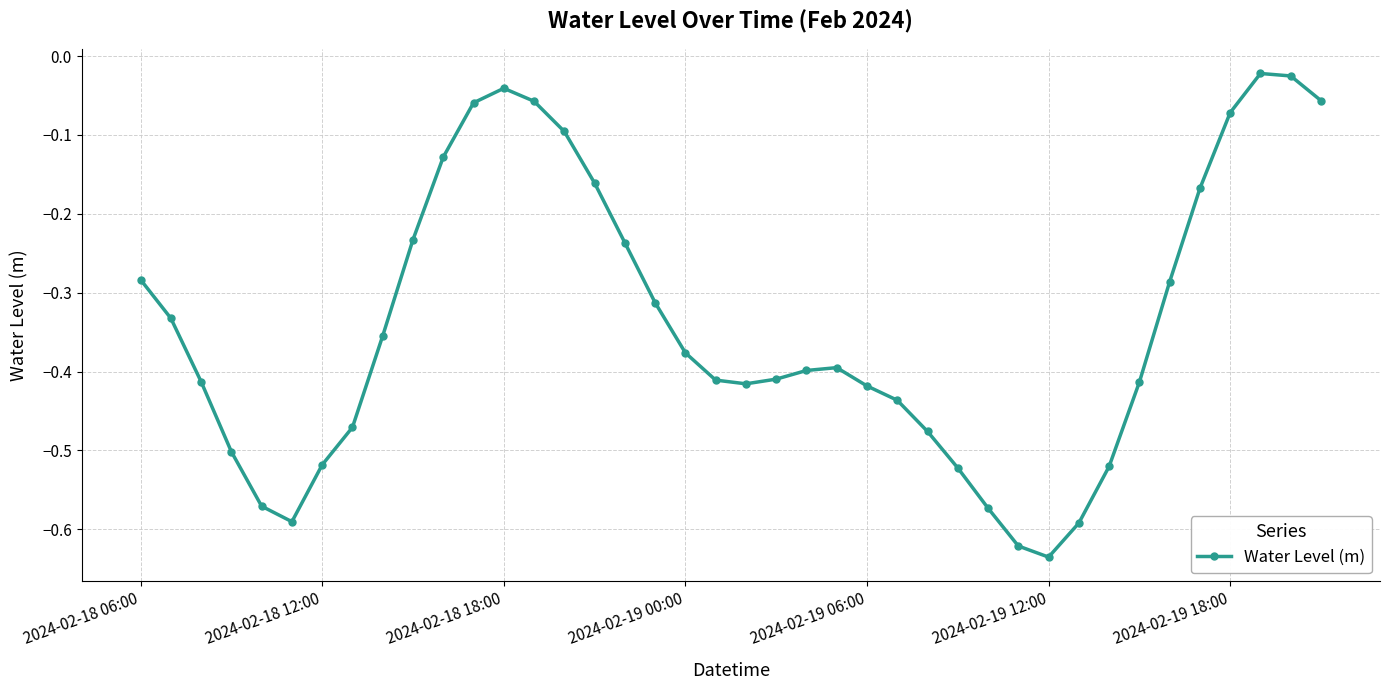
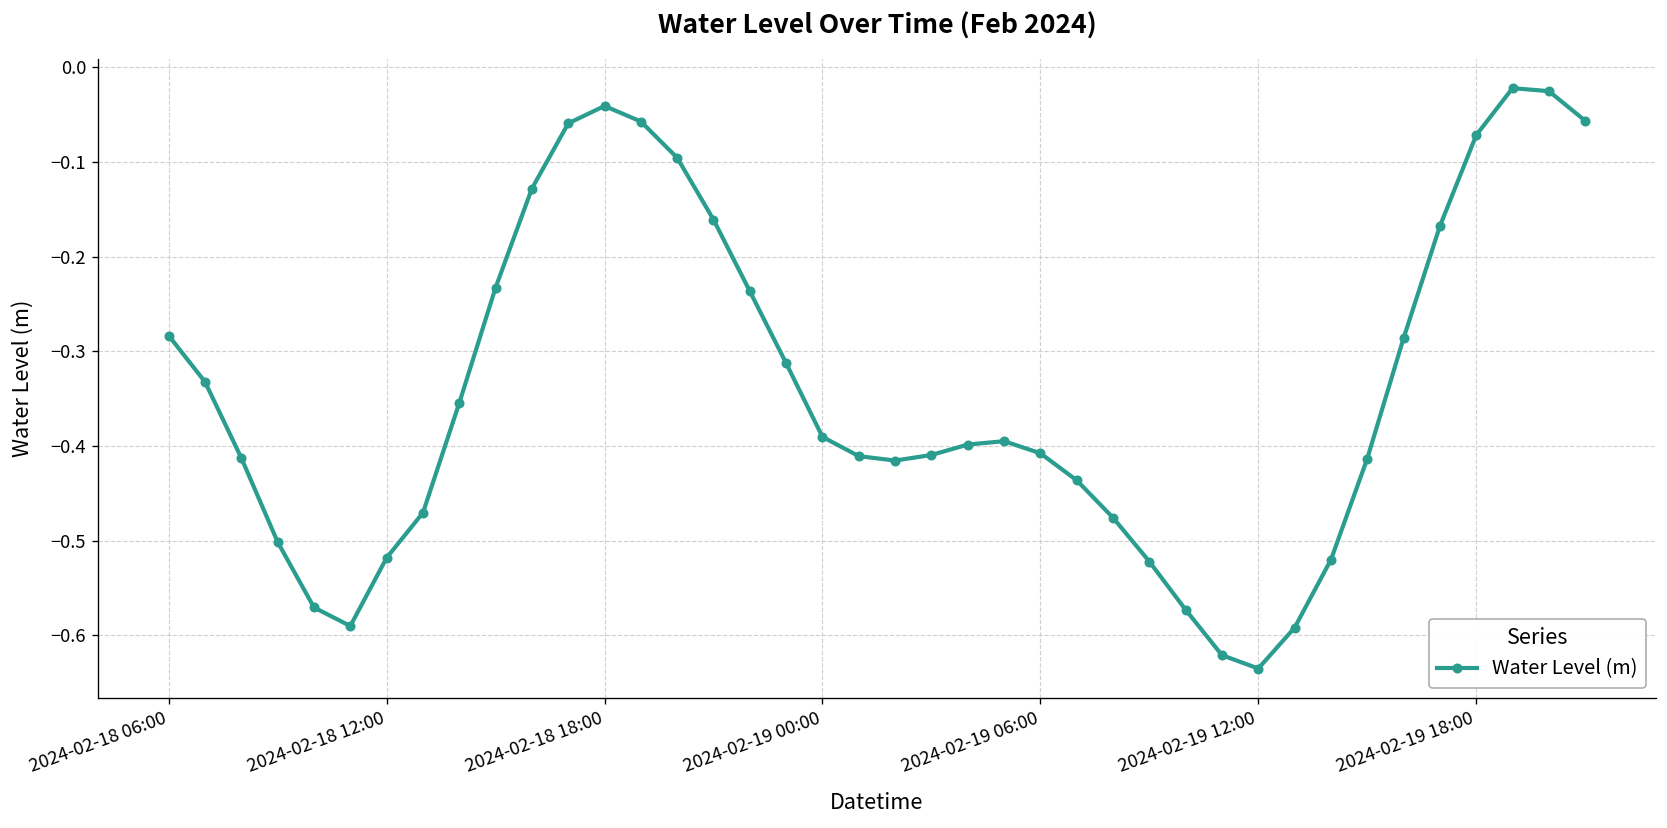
2024-02-19 00:00: -0.38 -> -0.39
2024-02-19 06:00: -0.42 -> -0.41
